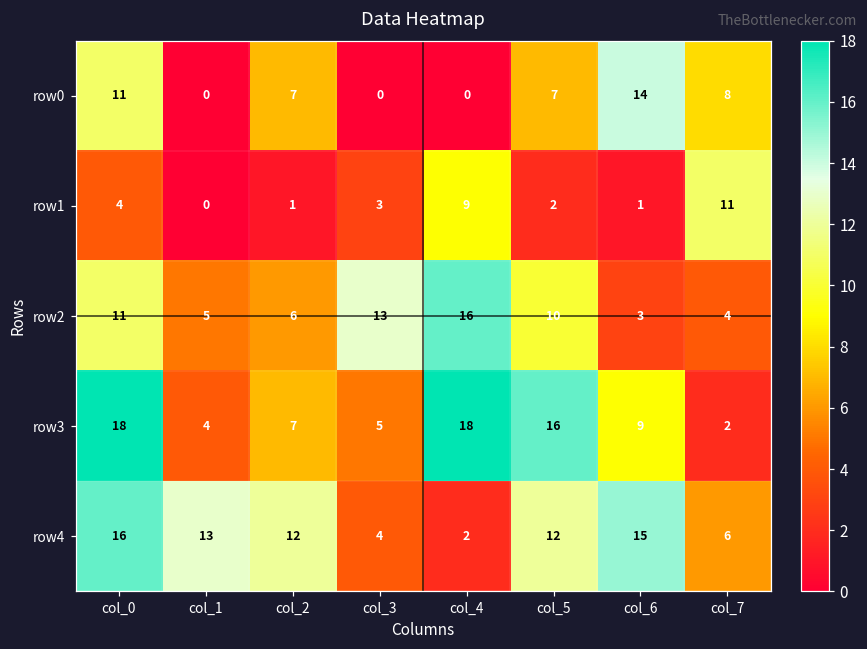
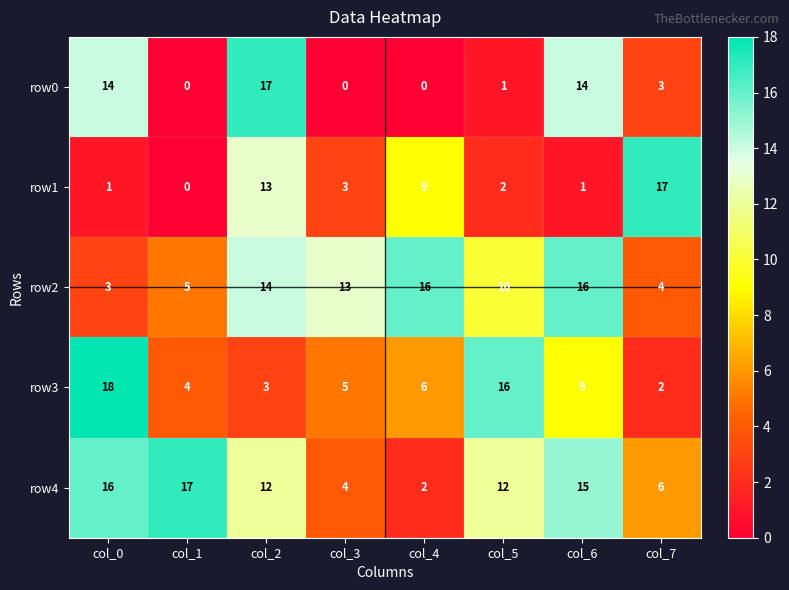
row0, col_0: 11 -> 14
row0, col_2: 7 -> 17
row0, col_5: 7 -> 1
row0, col_7: 8 -> 3
row1, col_0: 4 -> 1
row1, col_2: 1 -> 13
row1, col_7: 11 -> 17
row2, col_0: 11 -> 3
row2, col_2: 6 -> 14
row2, col_6: 3 -> 16
row3, col_2: 7 -> 3
row3, col_4: 18 -> 6
row4, col_1: 13 -> 17
